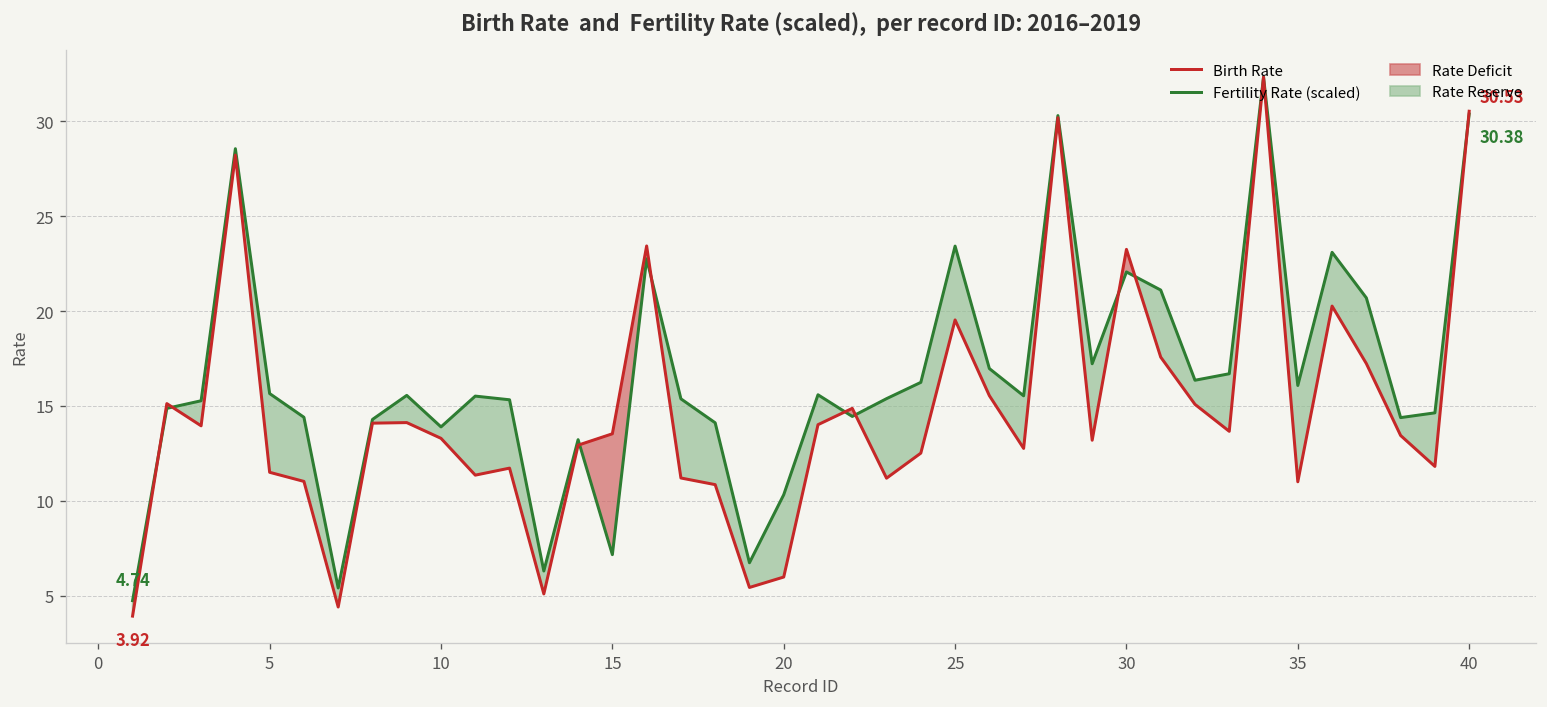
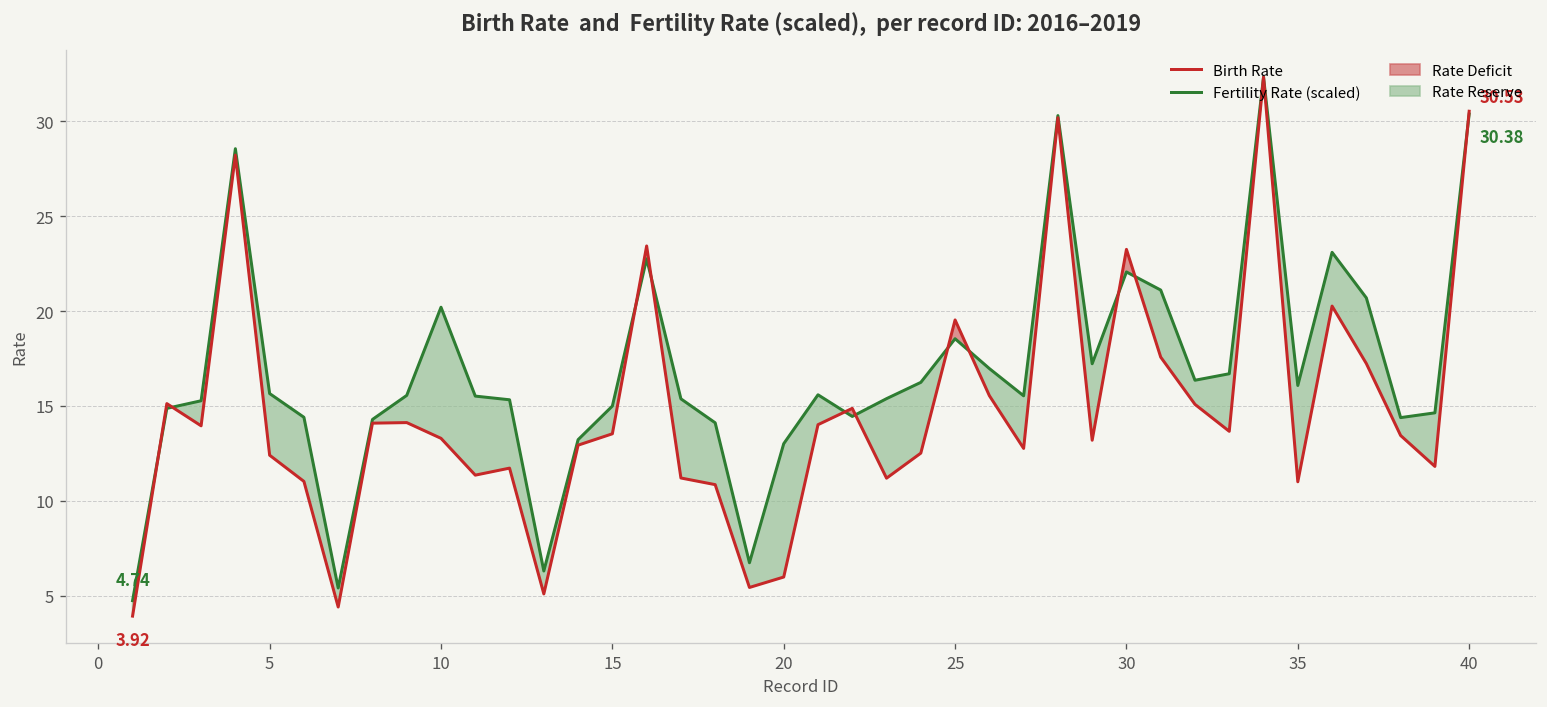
Birth Rate, 5: 11.5 -> 12.4
Fertility Rate (scaled), 10: 13.9 -> 20.2
Fertility Rate (scaled), 15: 7.2 -> 15.0
Fertility Rate (scaled), 20: 10.3 -> 13.0
Fertility Rate (scaled), 25: 23.4 -> 18.5
